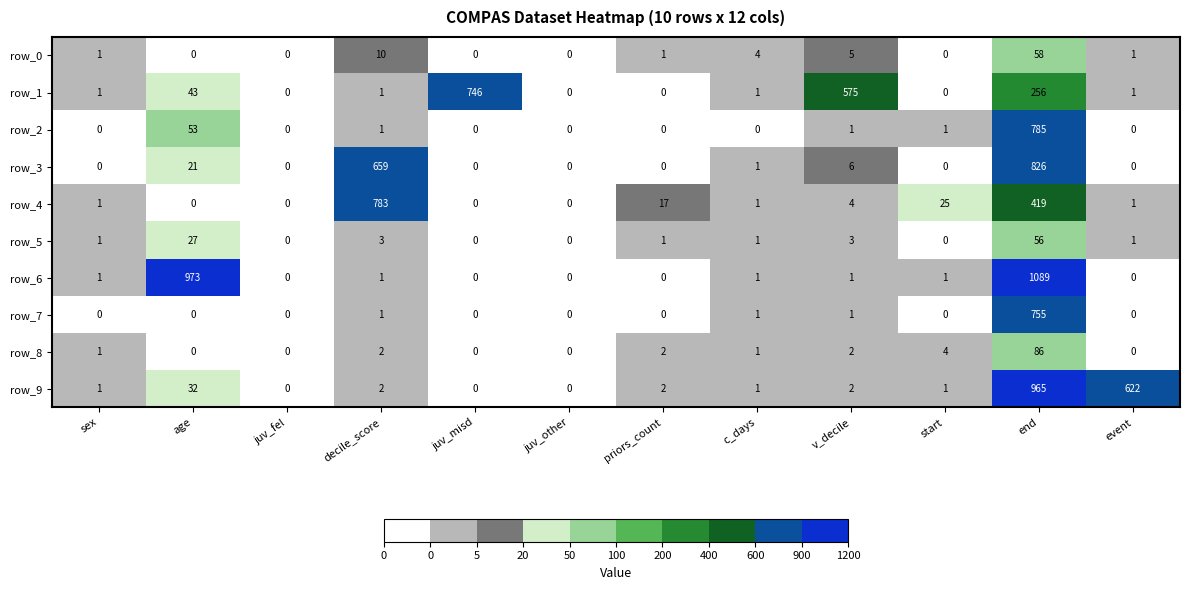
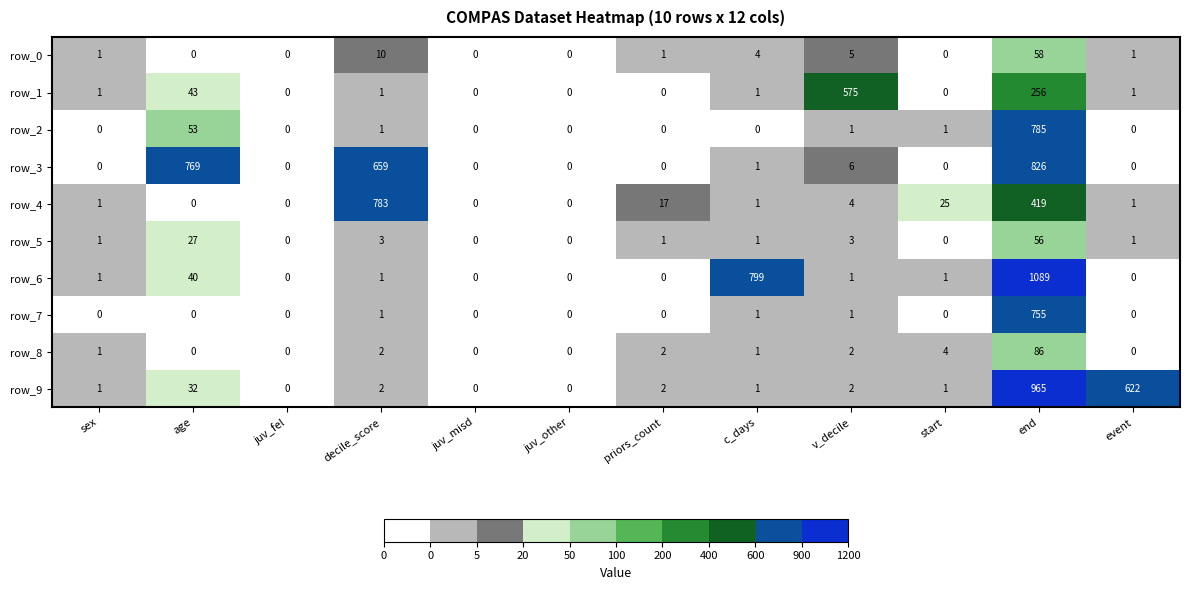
row_1, juv_misd: 746 -> 0
row_3, age: 21 -> 769
row_6, age: 973 -> 40
row_6, c_days: 1 -> 799
